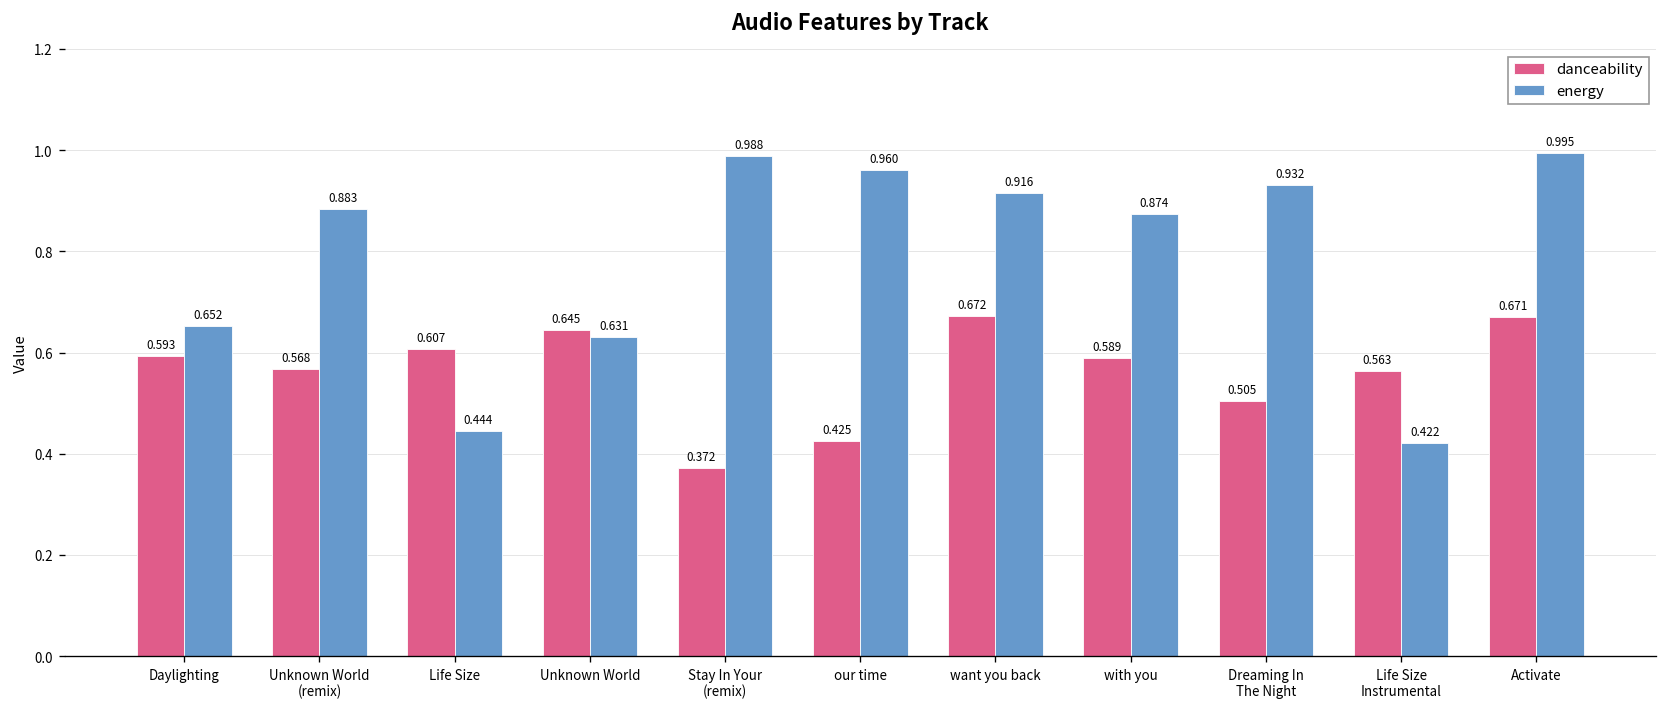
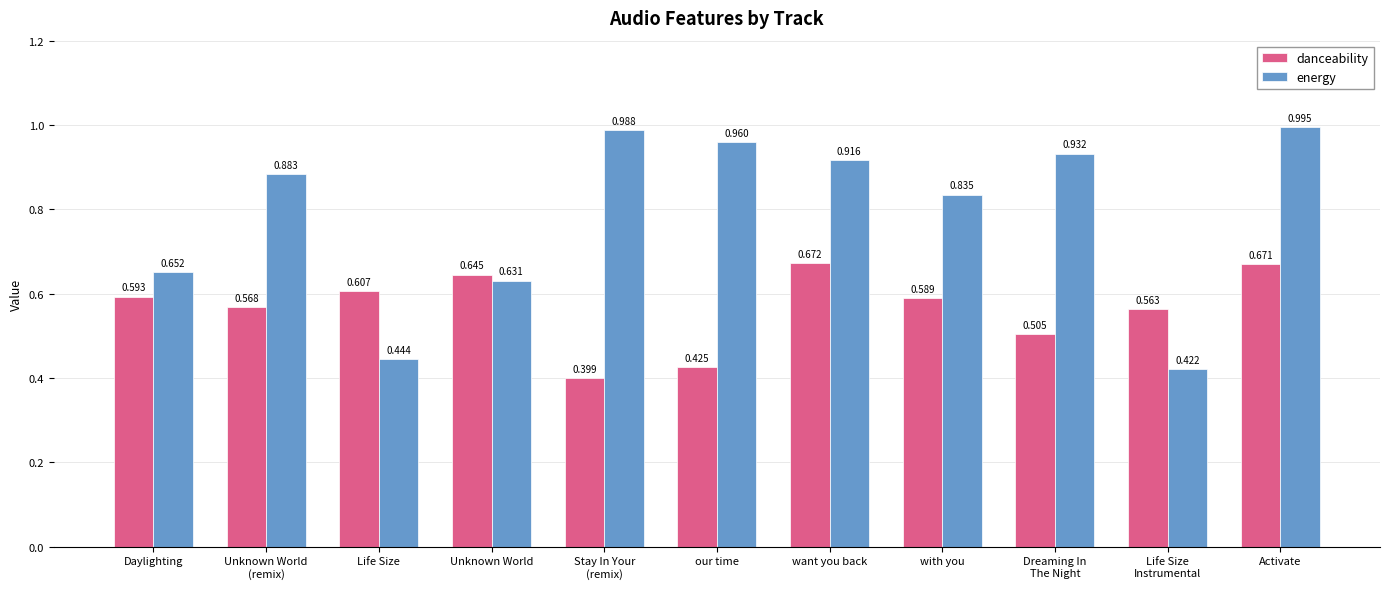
danceability, Stay In Your (remix): 0.372 -> 0.399
energy, with you: 0.874 -> 0.835
